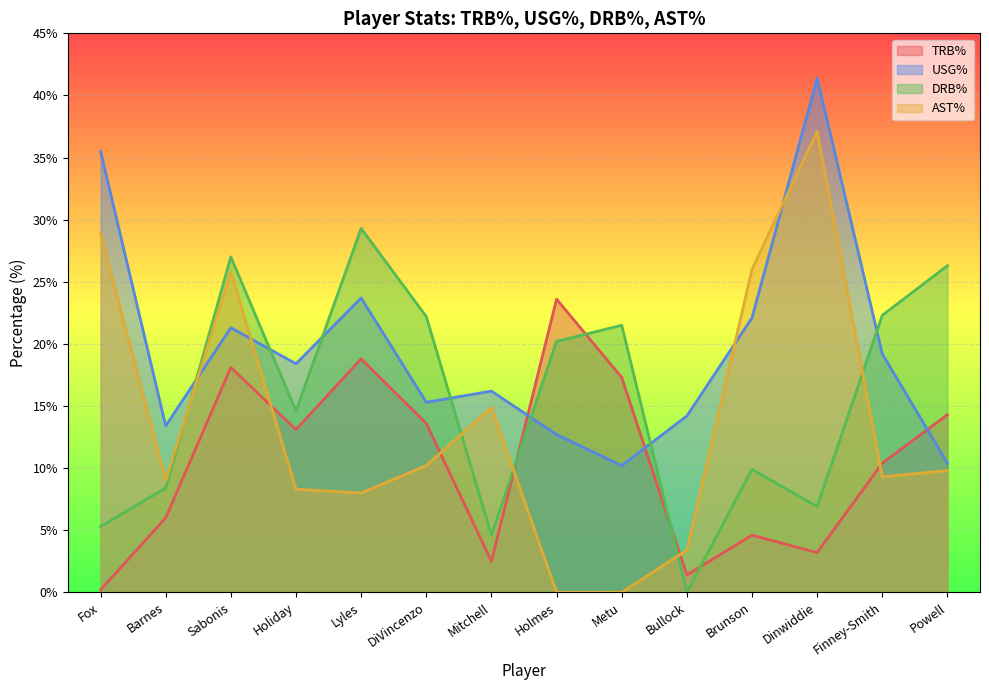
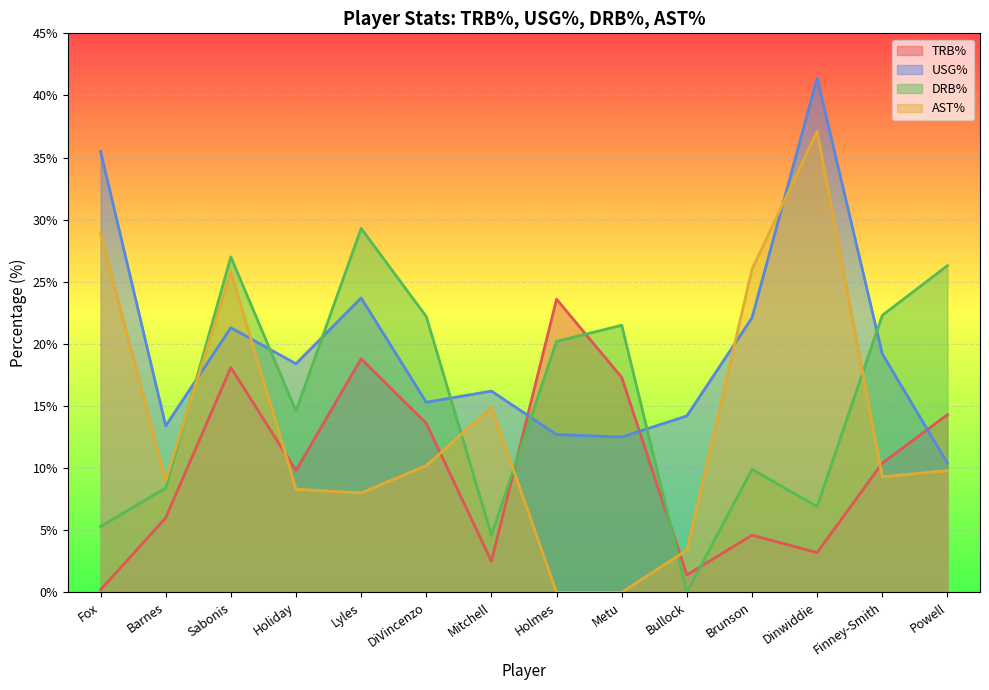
TRB%, Holiday: 13.1% -> 9.8%
USG%, Metu: 10.2% -> 12.5%
